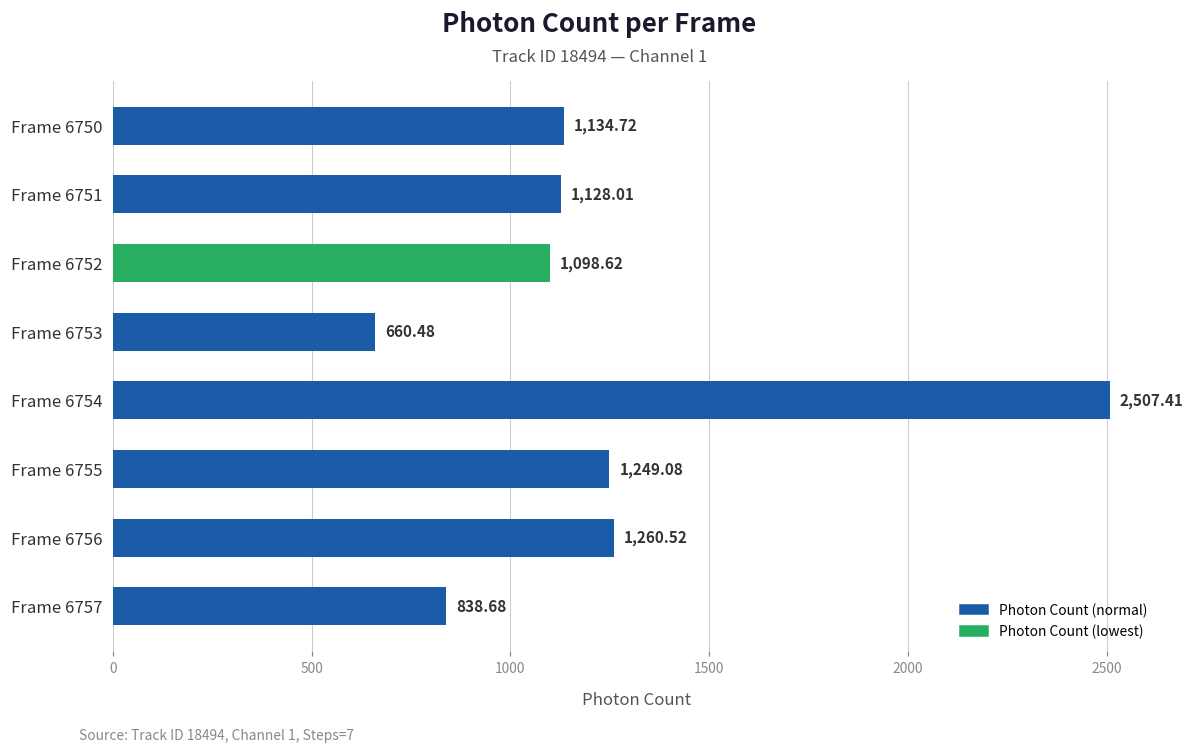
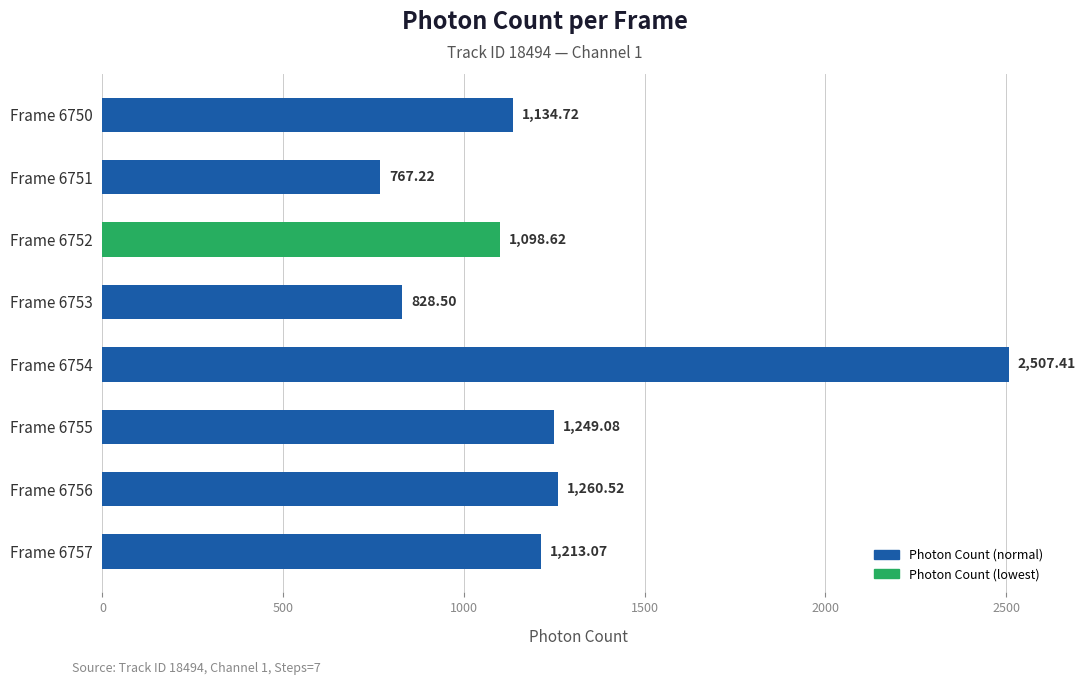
Frame 6751: 1,128.01 -> 767.22
Frame 6753: 660.48 -> 828.50
Frame 6757: 838.68 -> 1,213.07
